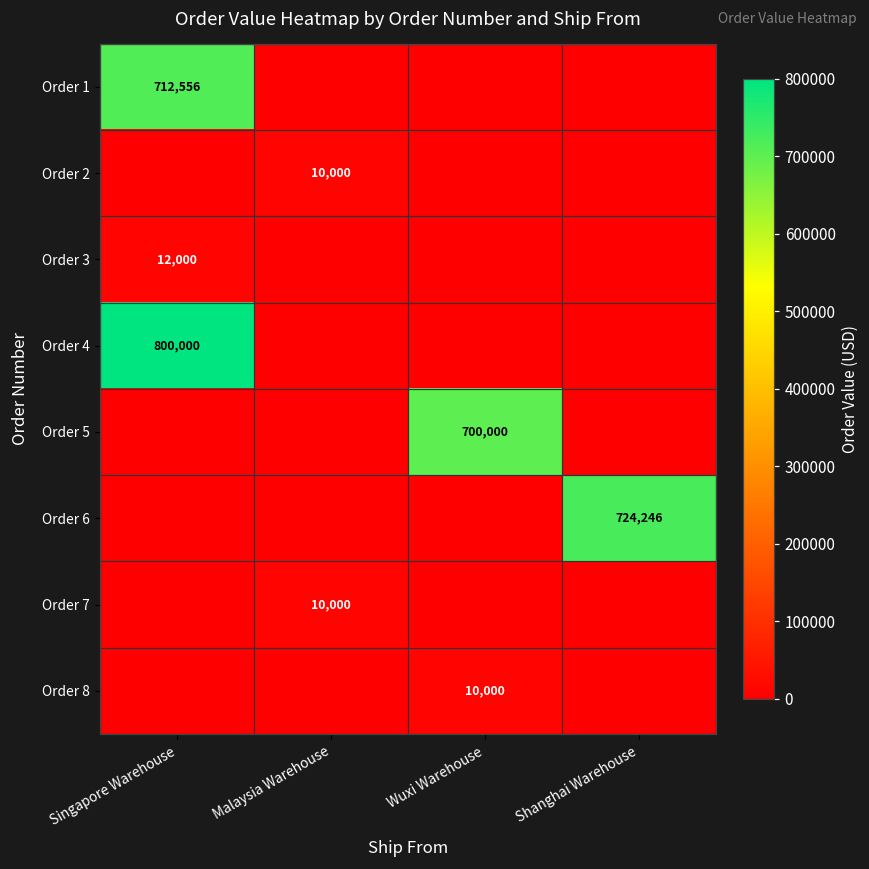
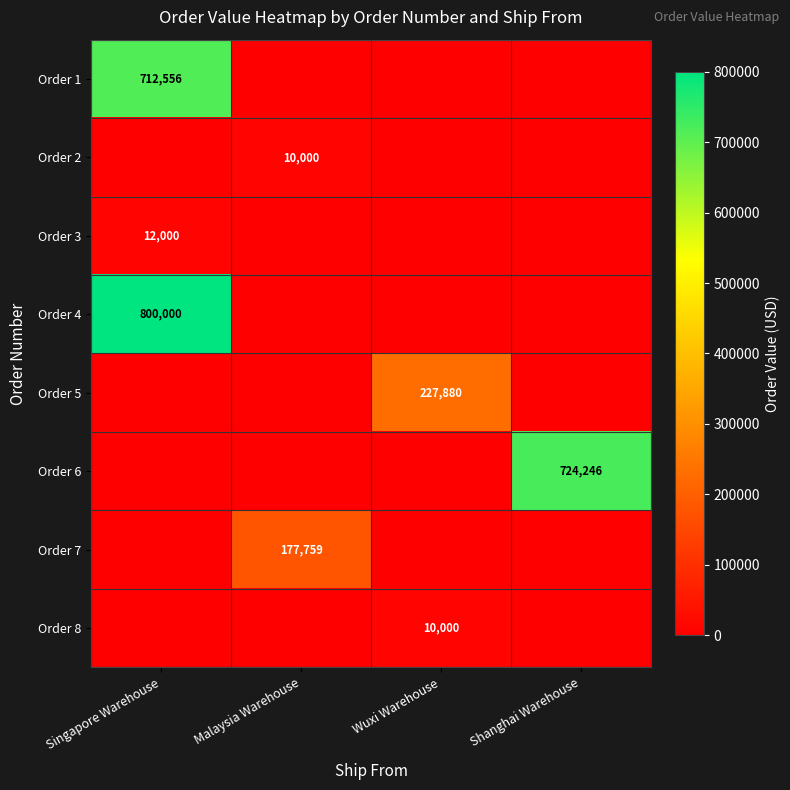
Order 5, Wuxi Warehouse: 700,000 -> 227,880
Order 7, Malaysia Warehouse: 10,000 -> 177,759
